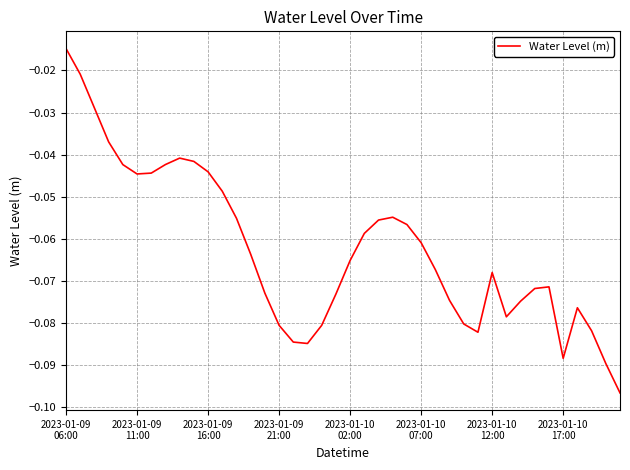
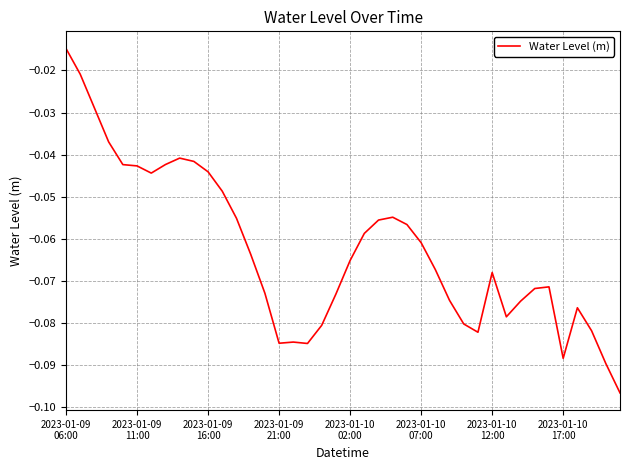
2023-01-09 11:00: -0.045 -> -0.043
2023-01-09 21:00: -0.081 -> -0.085
